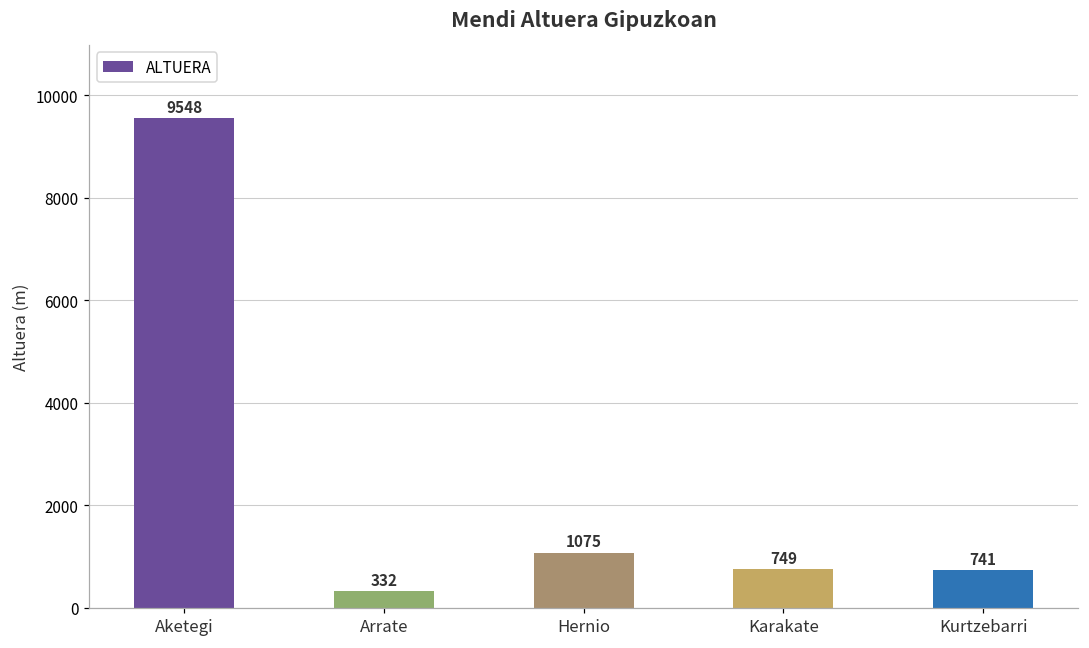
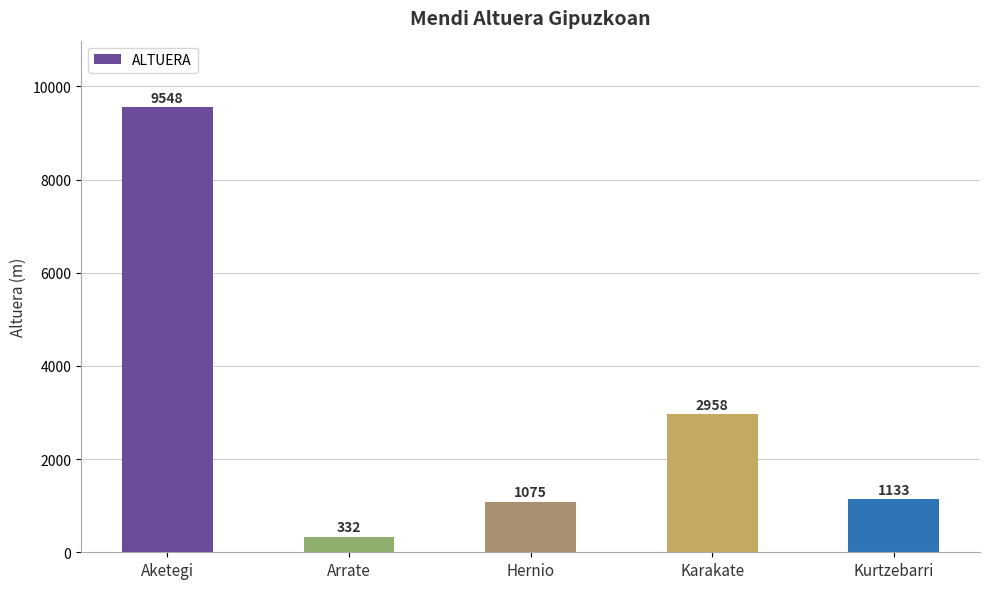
Karakate: 749 -> 2958
Kurtzebarri: 741 -> 1133
